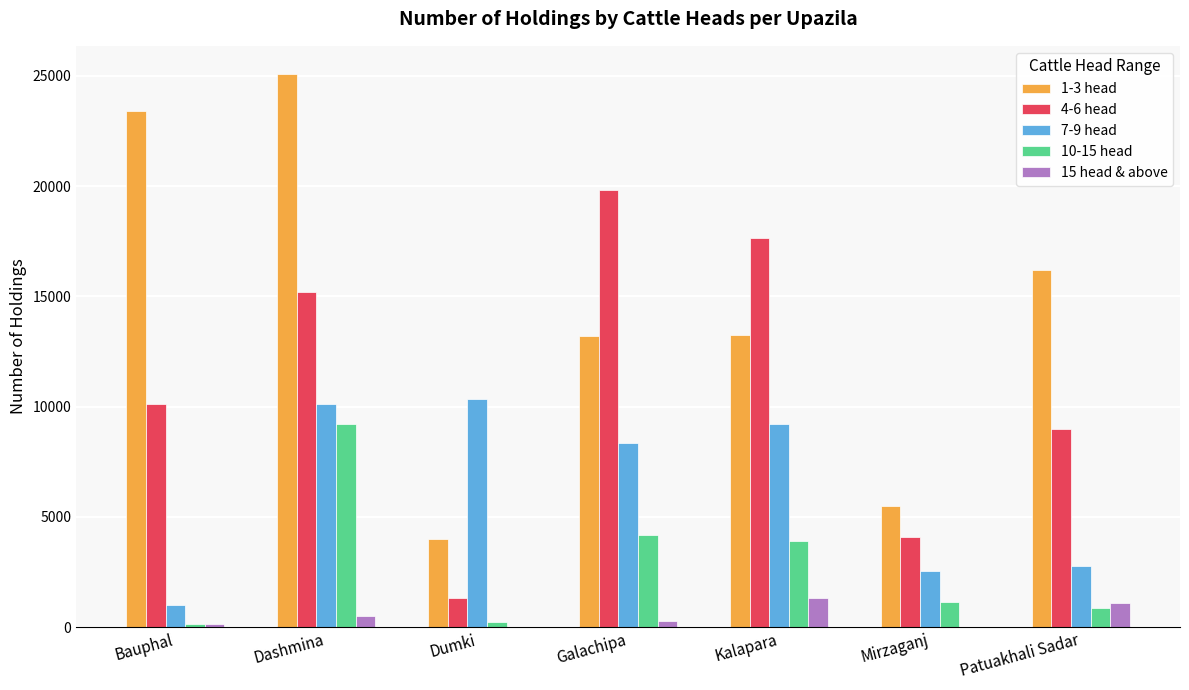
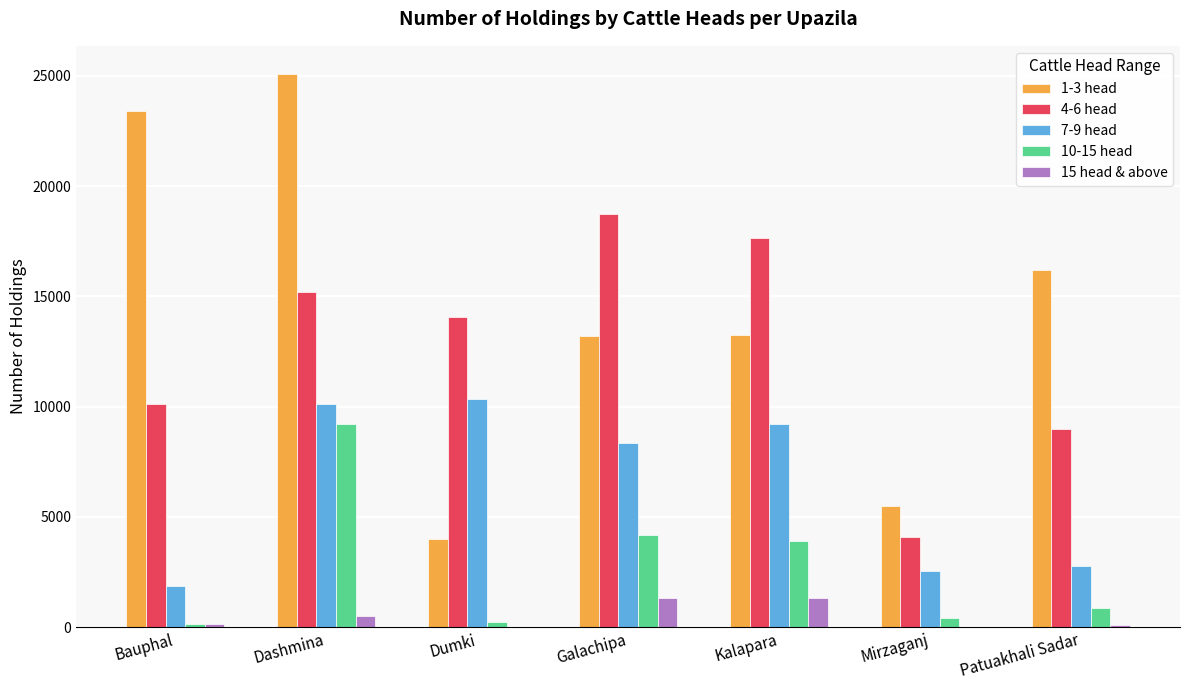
7-9 head, Bauphal: 1000 -> 1900
4-6 head, Dumki: 1300 -> 14100
4-6 head, Galachipa: 19800 -> 18800
15 head & above, Galachipa: 300 -> 1300
10-15 head, Mirzaganj: 1100 -> 400
15 head & above, Patuakhali Sadar: 1100 -> 100
